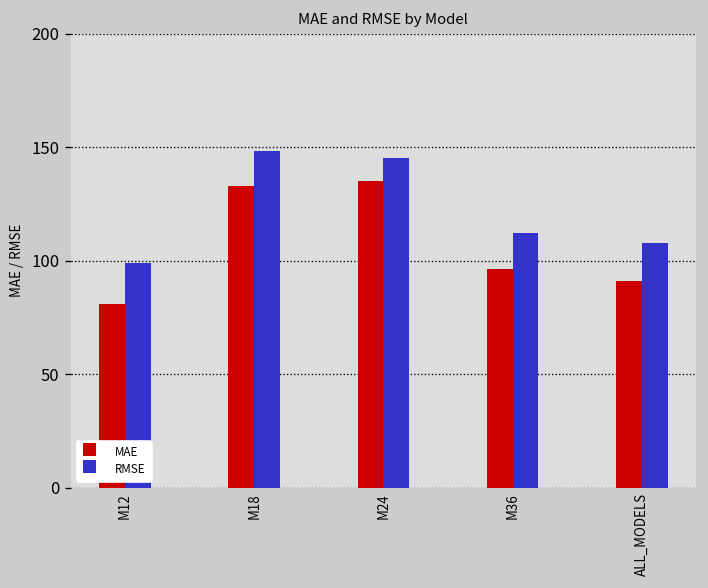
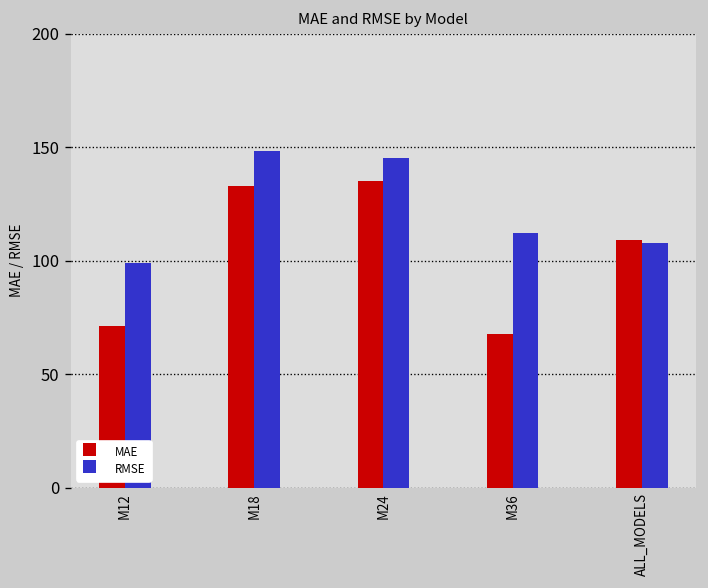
MAE, M12: 81 -> 71
MAE, M36: 97 -> 68
MAE, ALL_MODELS: 91 -> 109
